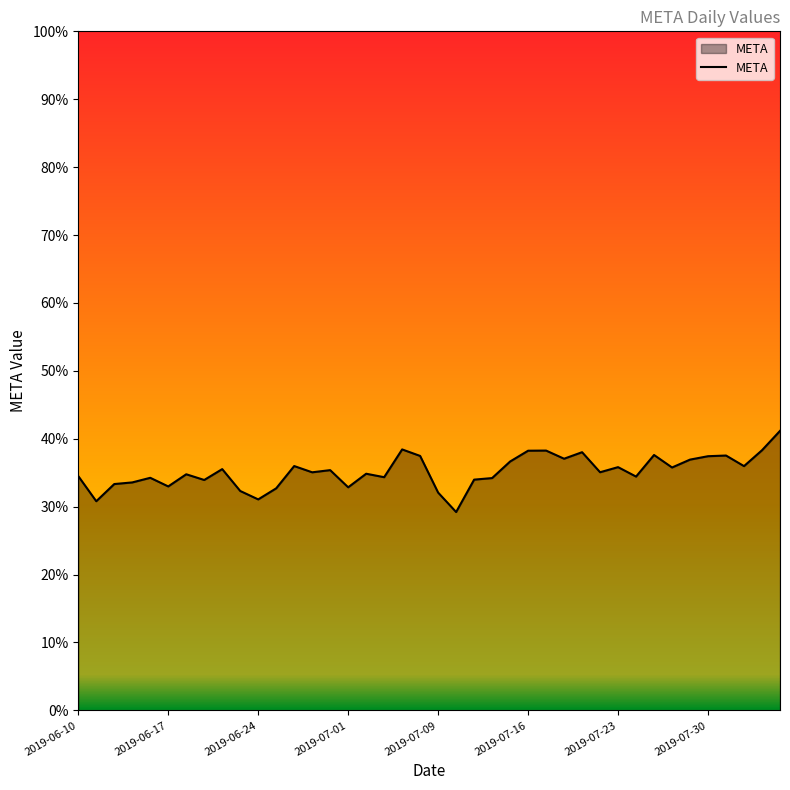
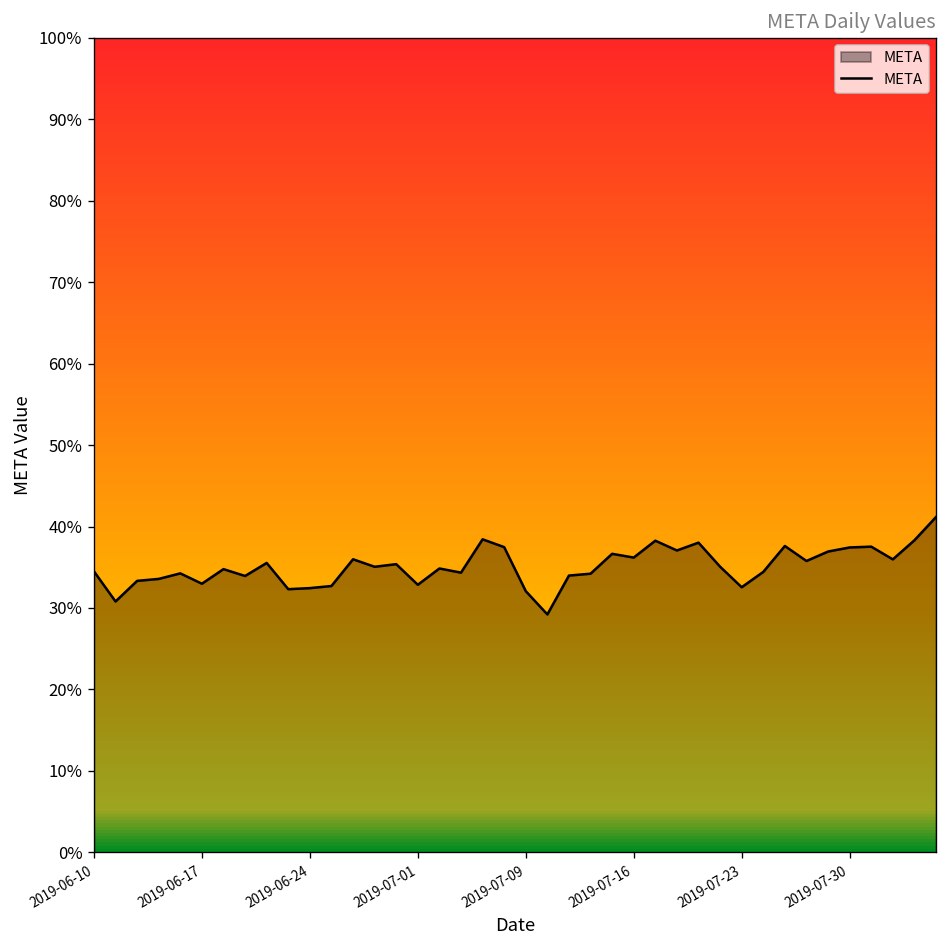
2019-06-24: 31% -> 32%
2019-07-16: 38% -> 36%
2019-07-23: 36% -> 33%
